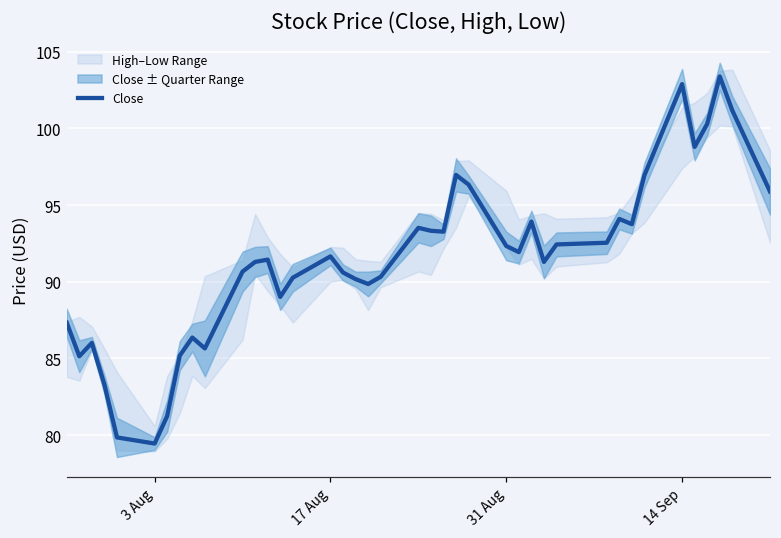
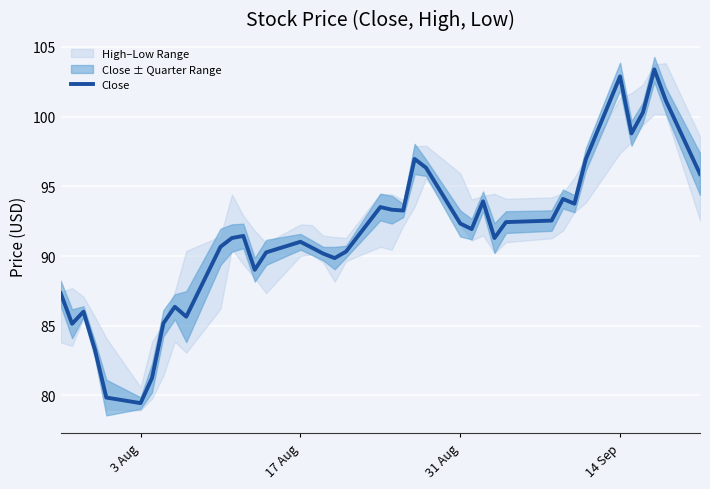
Close, 17 Aug: 91.7 -> 91.0
